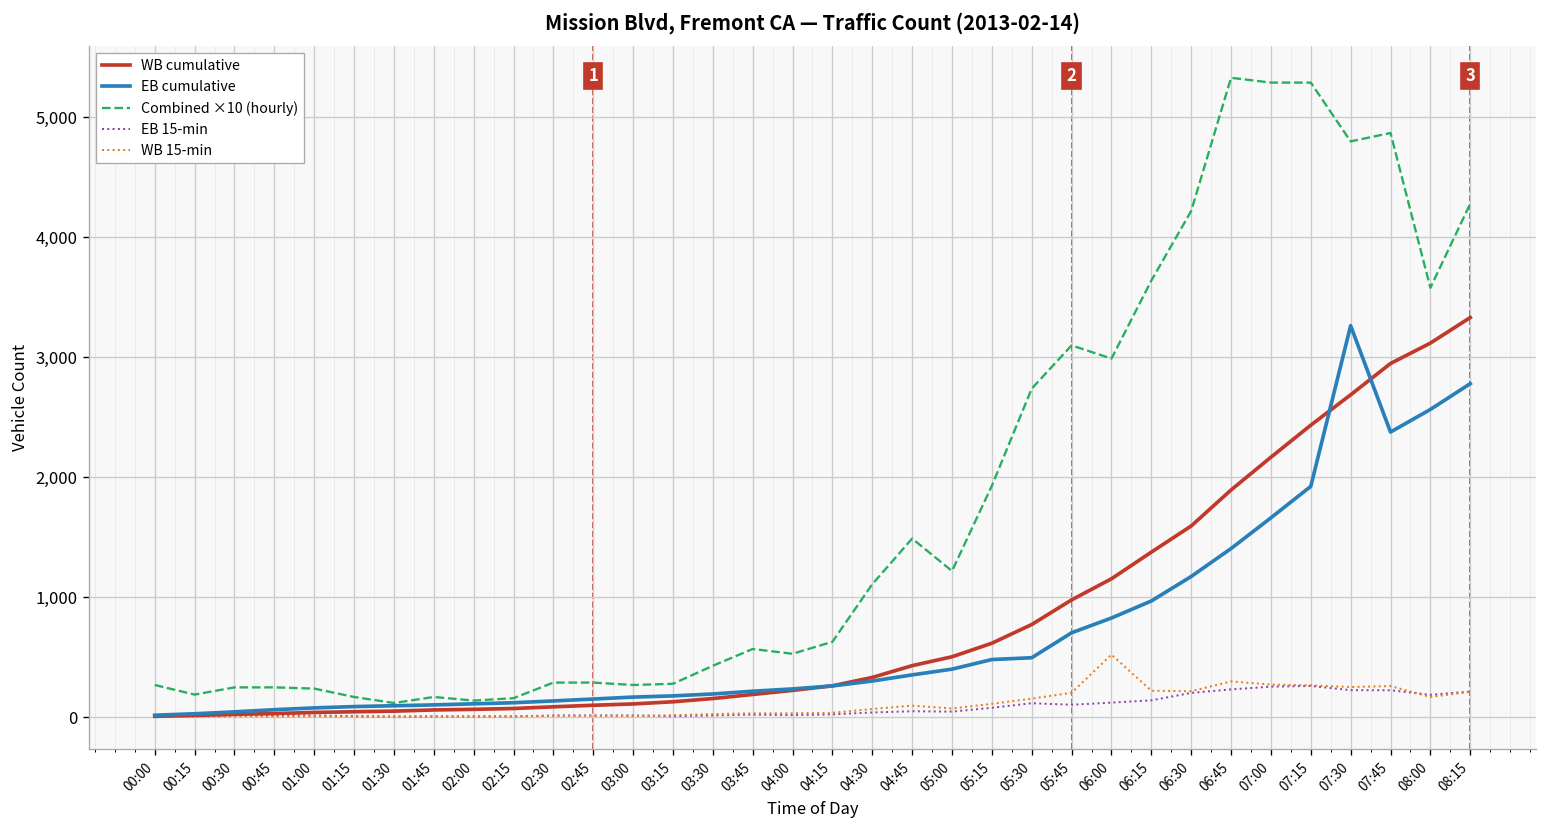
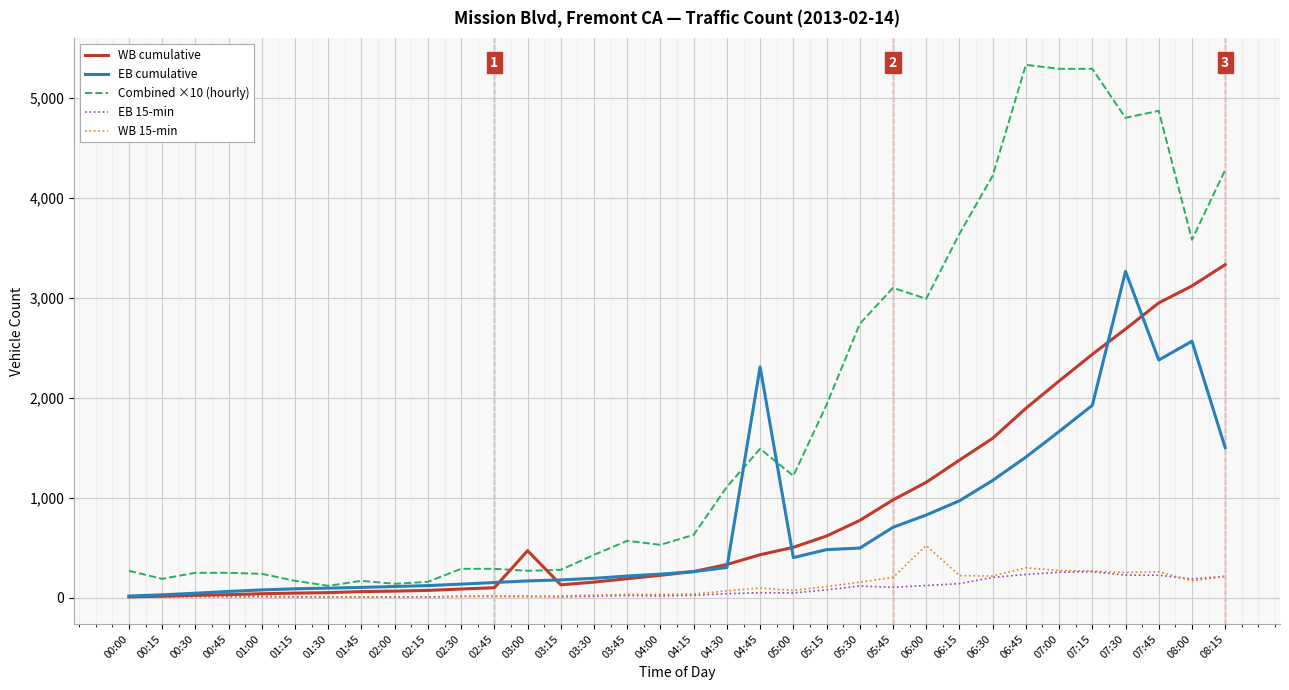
WB cumulative, 03:00: 100 -> 500
EB cumulative, 04:45: 400 -> 2,300
EB cumulative, 08:15: 2,800 -> 1,500
